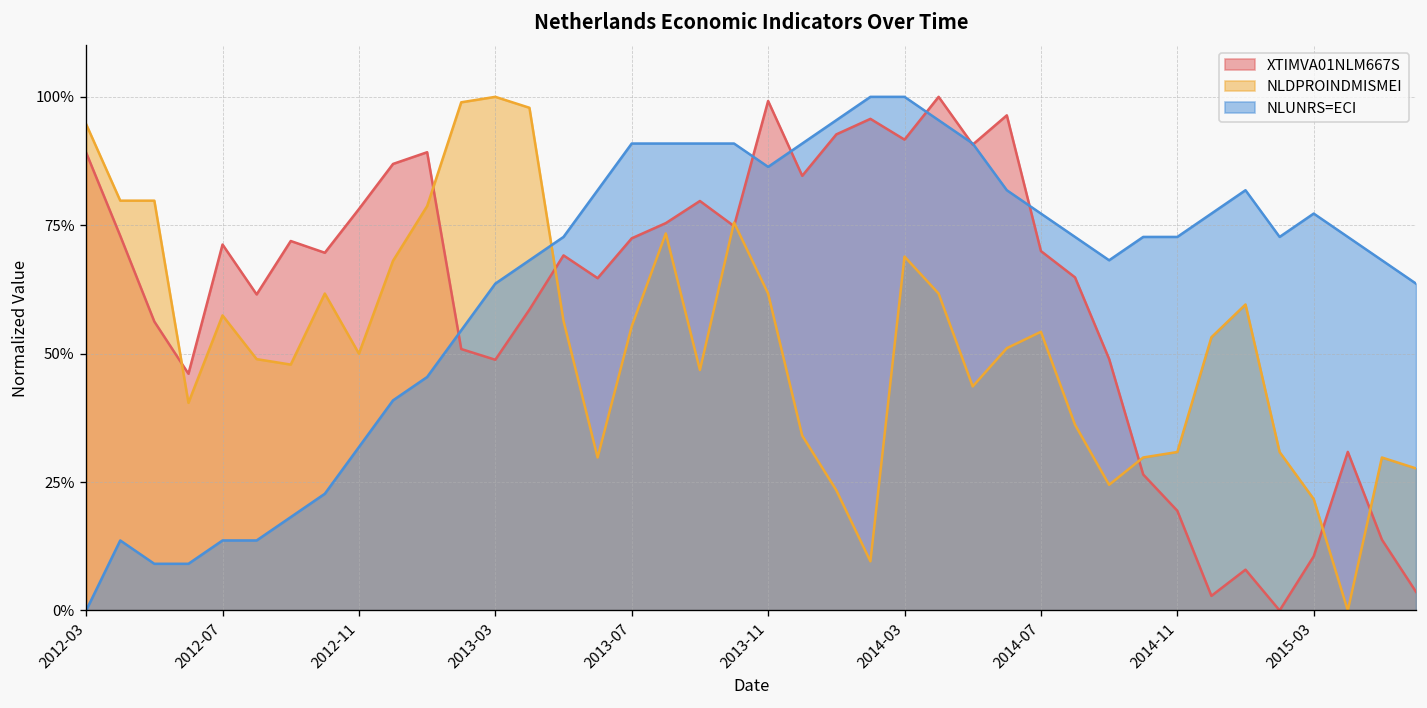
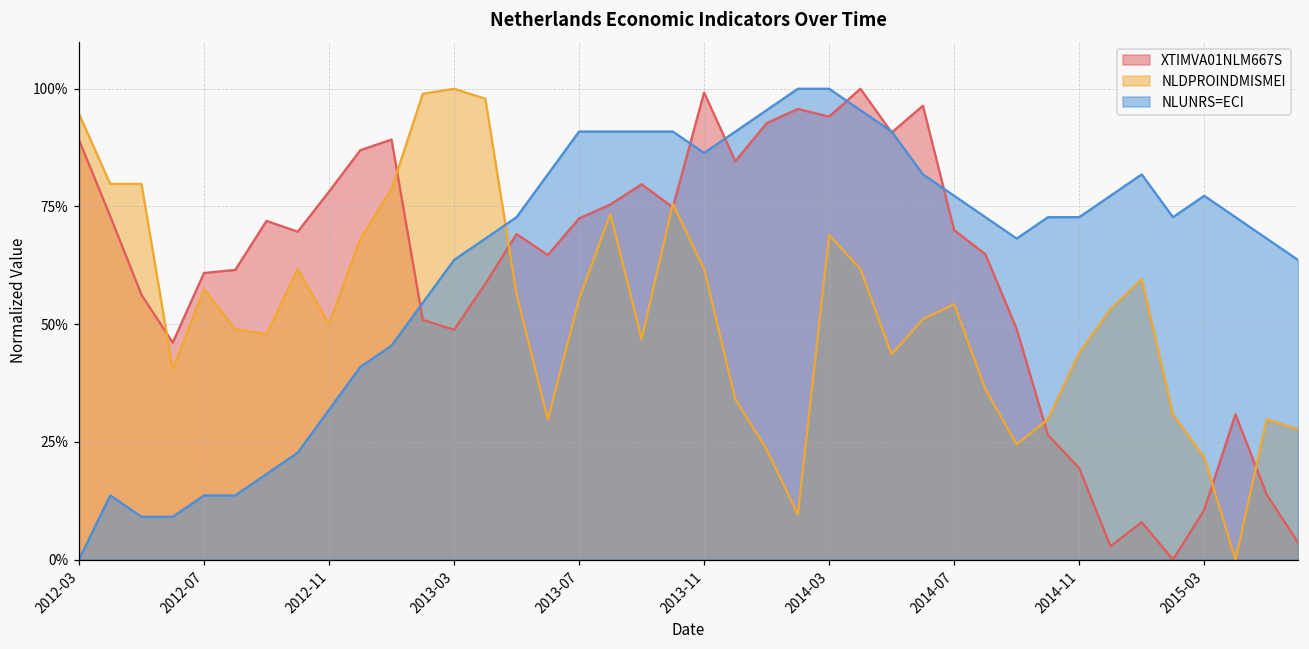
XTIMVA01NLM667S, 2012-07: 71% -> 61%
XTIMVA01NLM667S, 2014-03: 92% -> 94%
NLDPROINDMISMEI, 2014-11: 31% -> 44%
